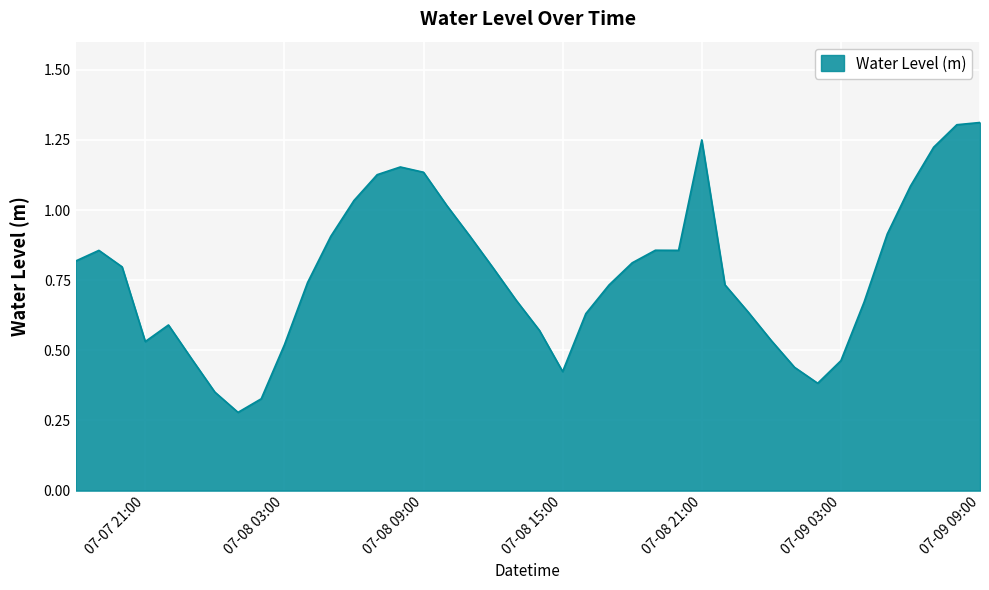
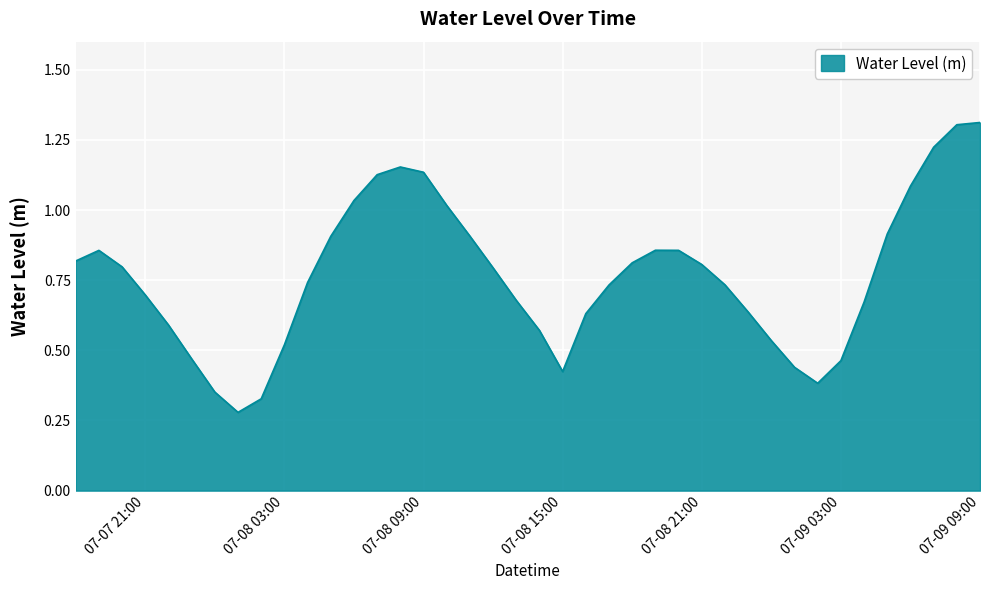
07-07 21:00: 0.53 -> 0.70
07-08 21:00: 1.25 -> 0.81
